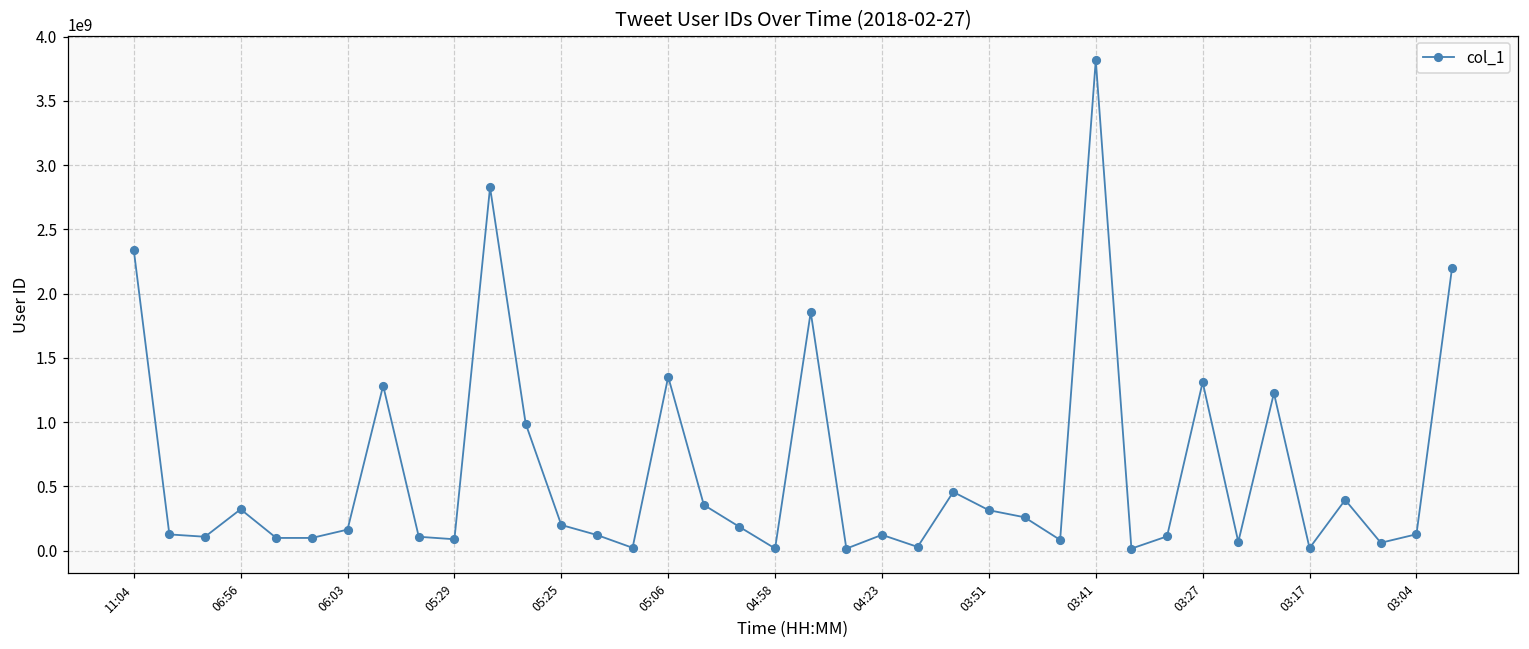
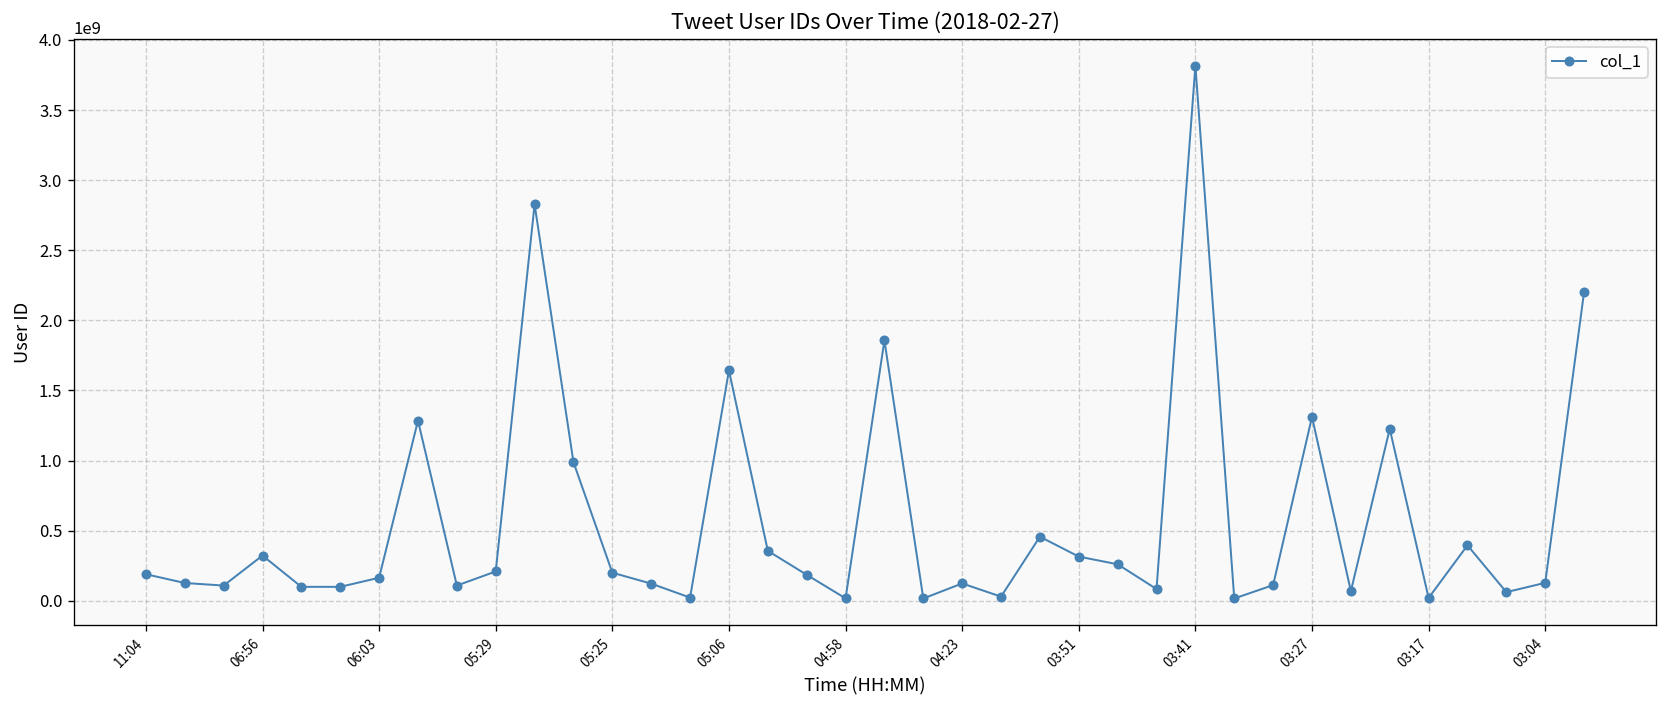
11:04: 2340000000 -> 190000000
05:29: 90000000 -> 210000000
05:06: 1350000000 -> 1640000000
